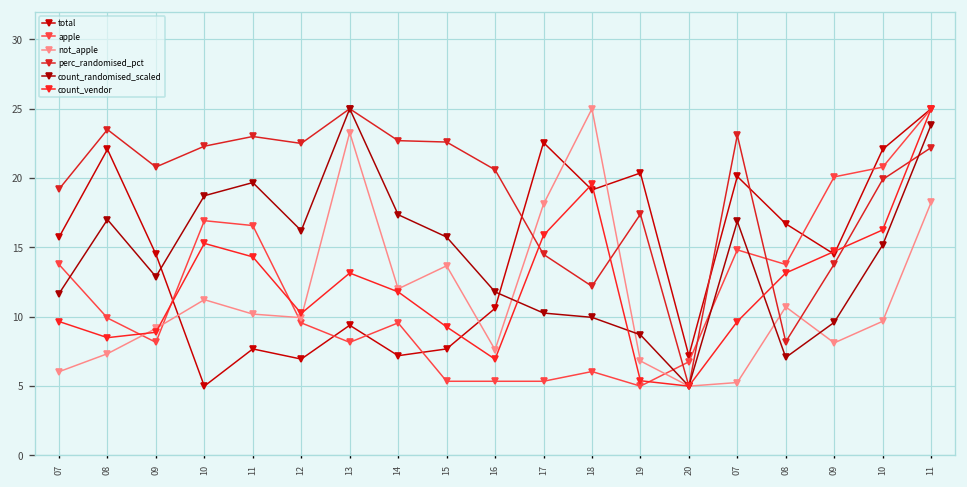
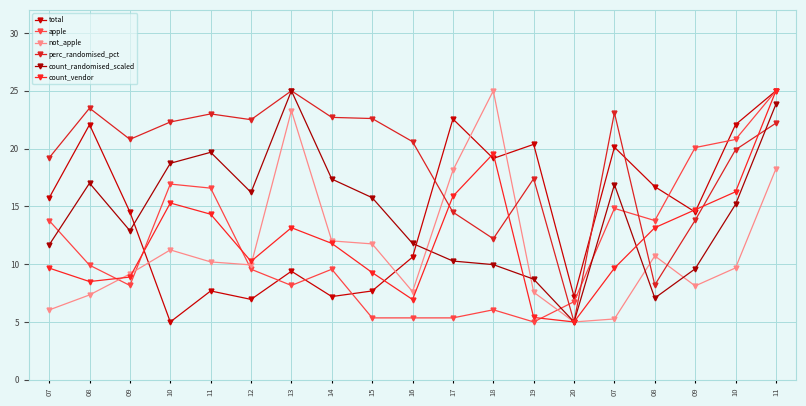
not_apple, 15: 13.7 -> 11.8
not_apple, 19: 6.8 -> 7.6
